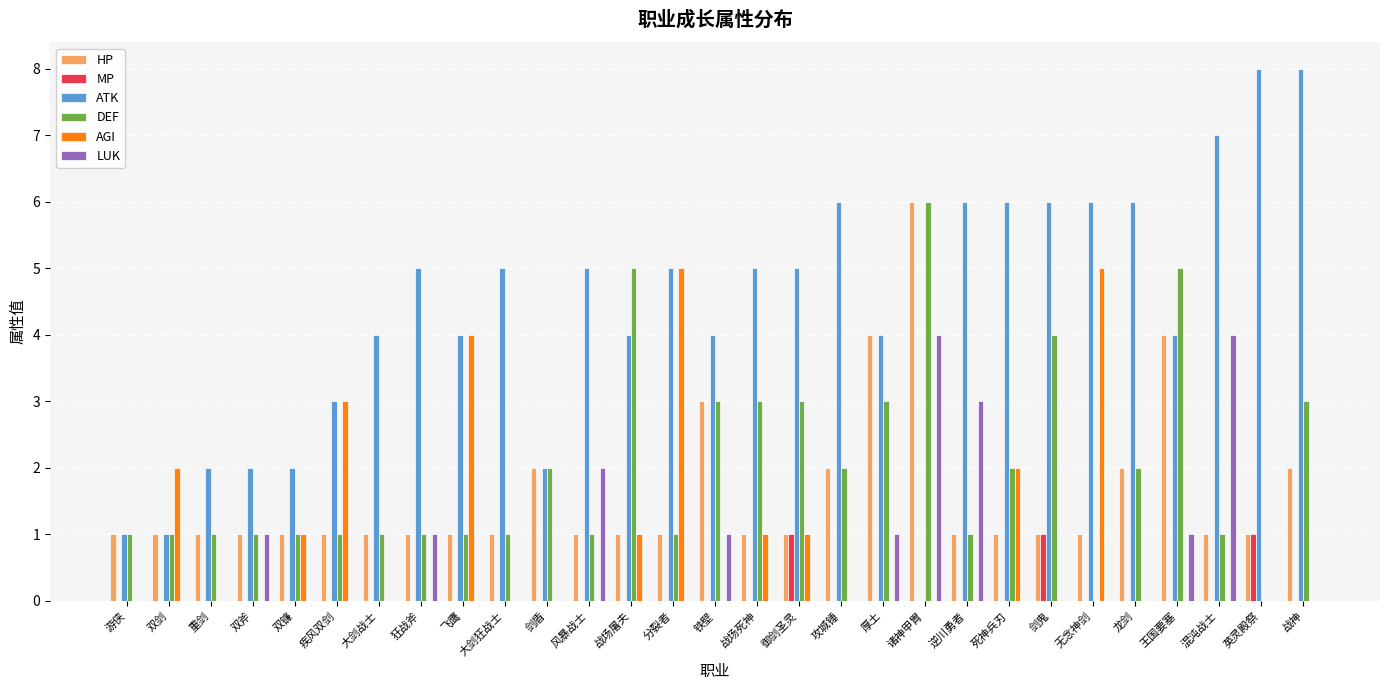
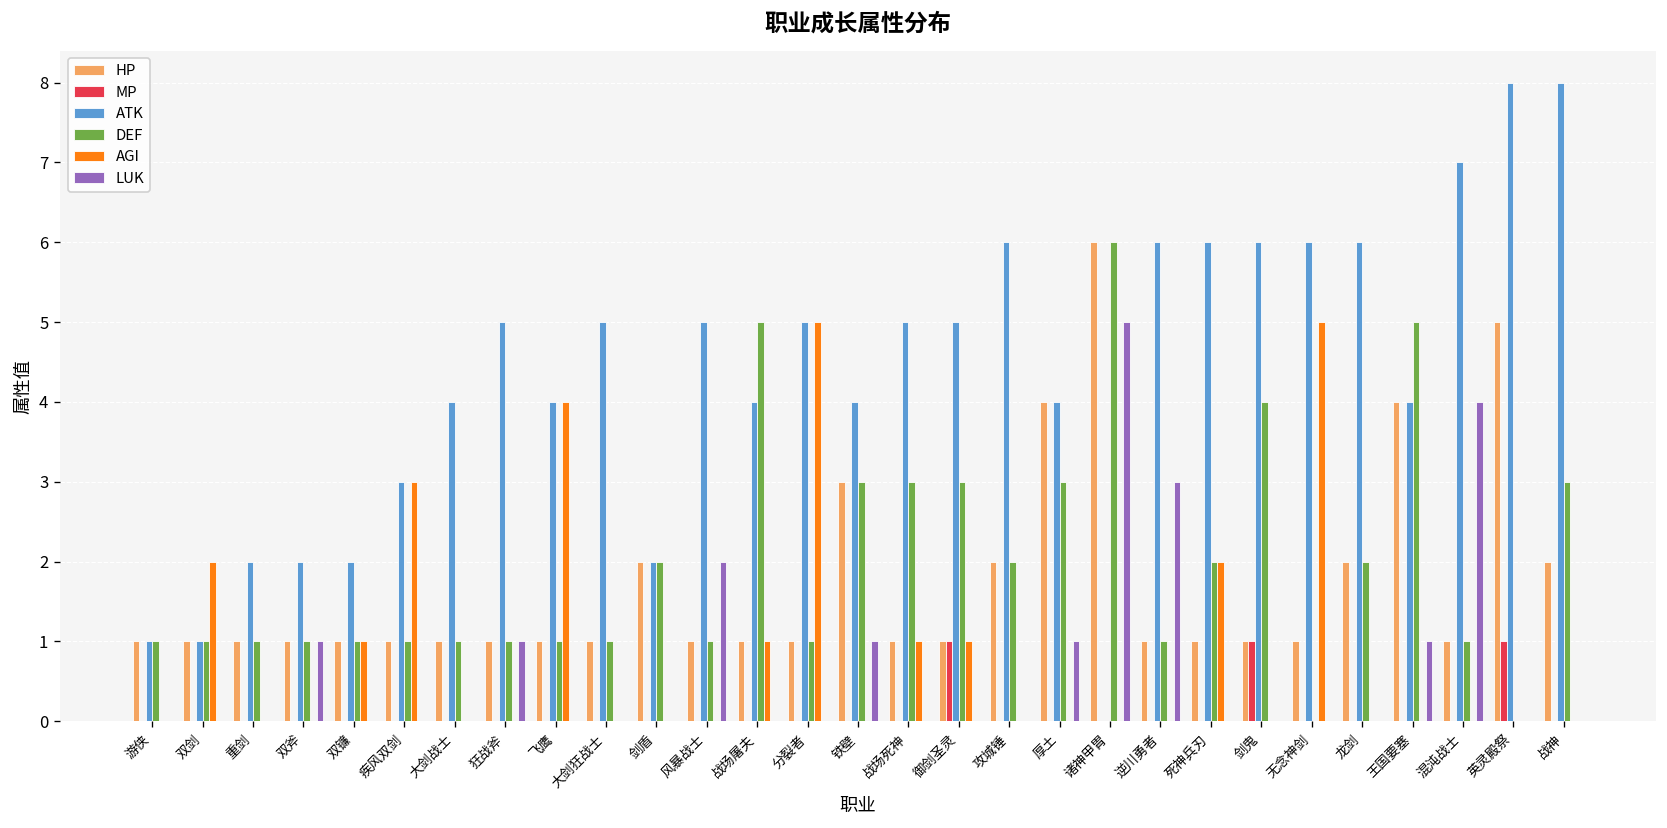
LUK, 诸神甲胄: 4 -> 5
HP, 英灵殿祭: 1 -> 5
